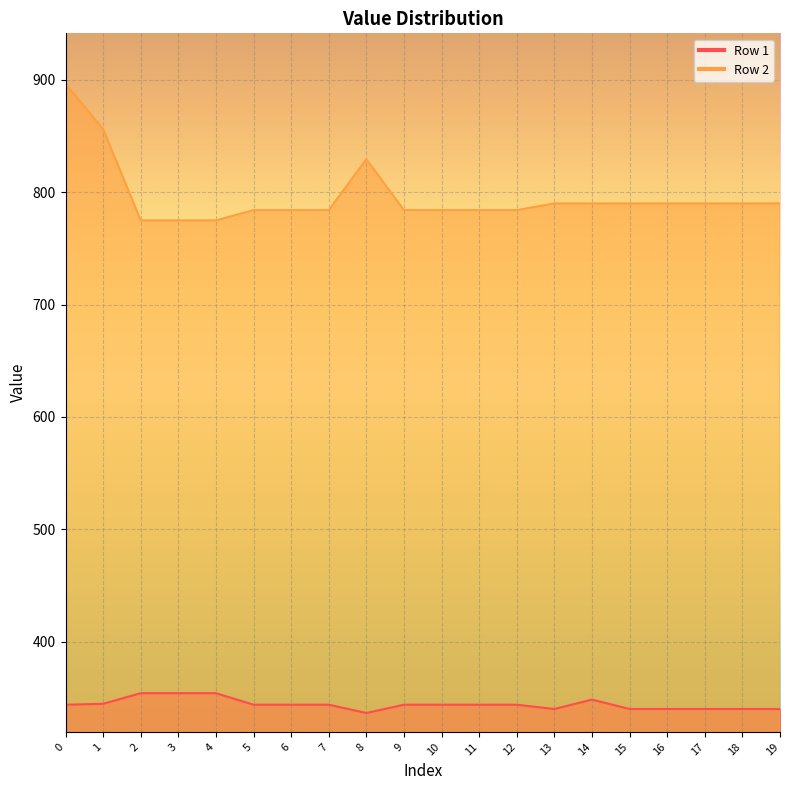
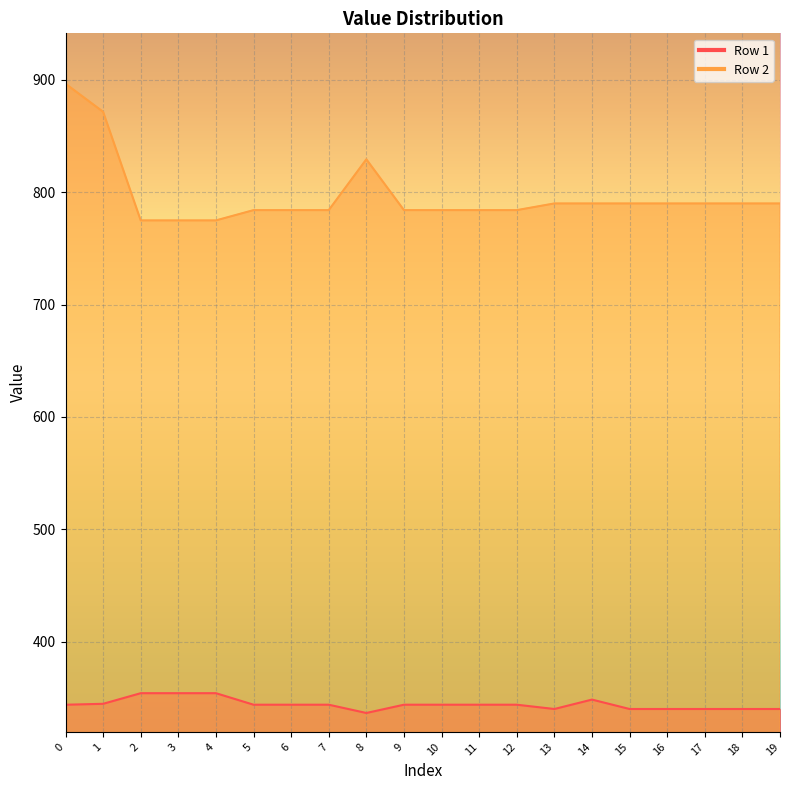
Row 2, 1: 856 -> 872
